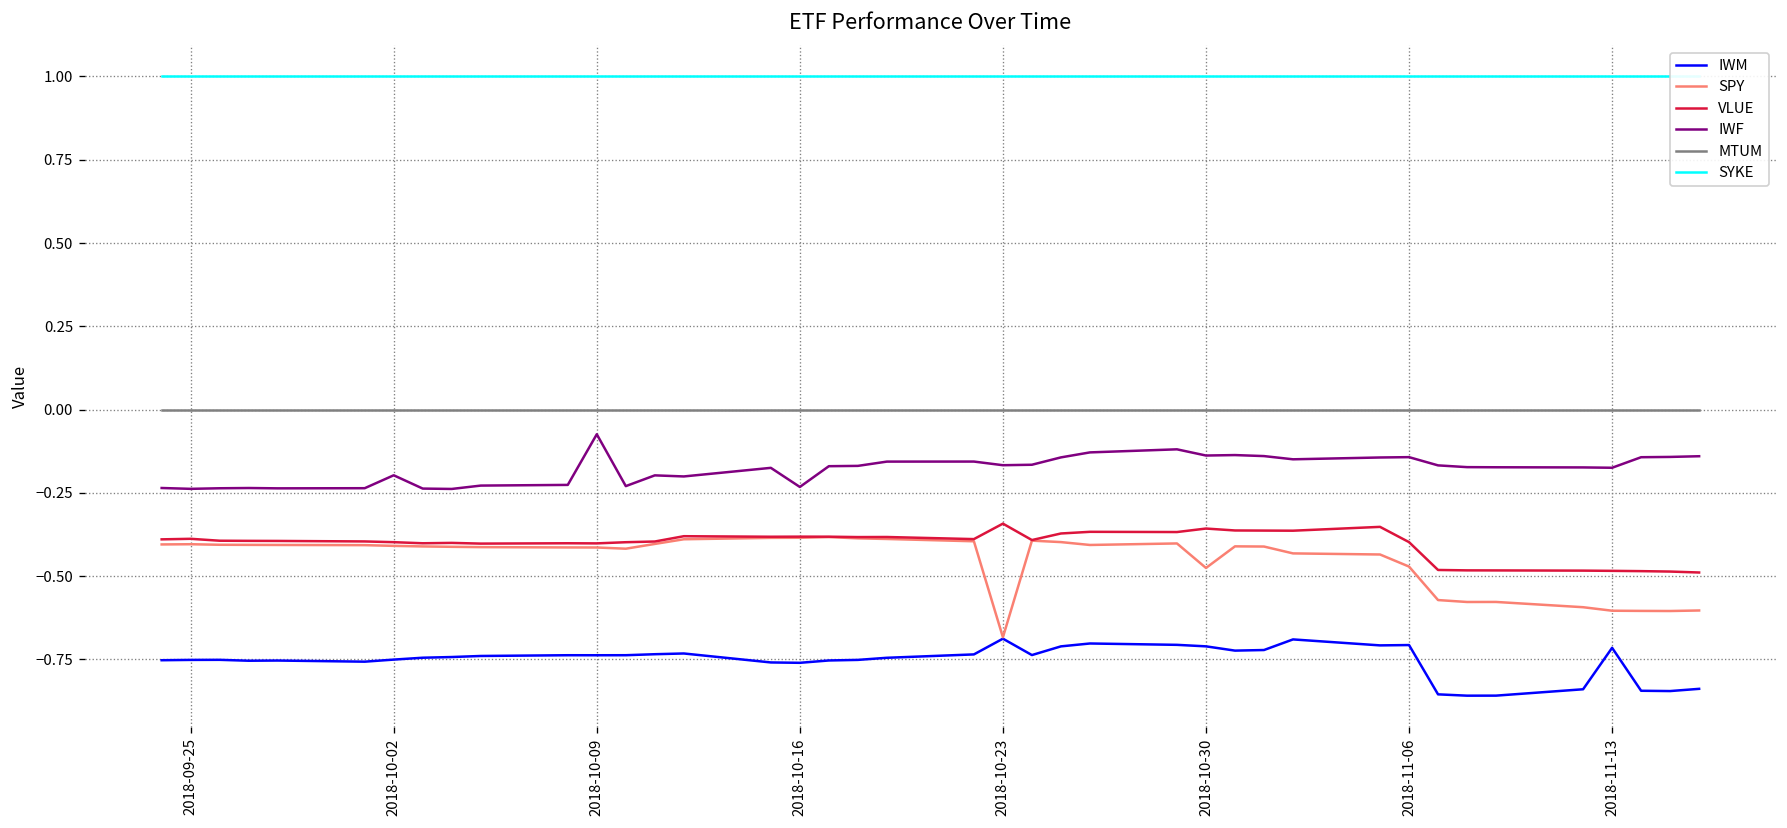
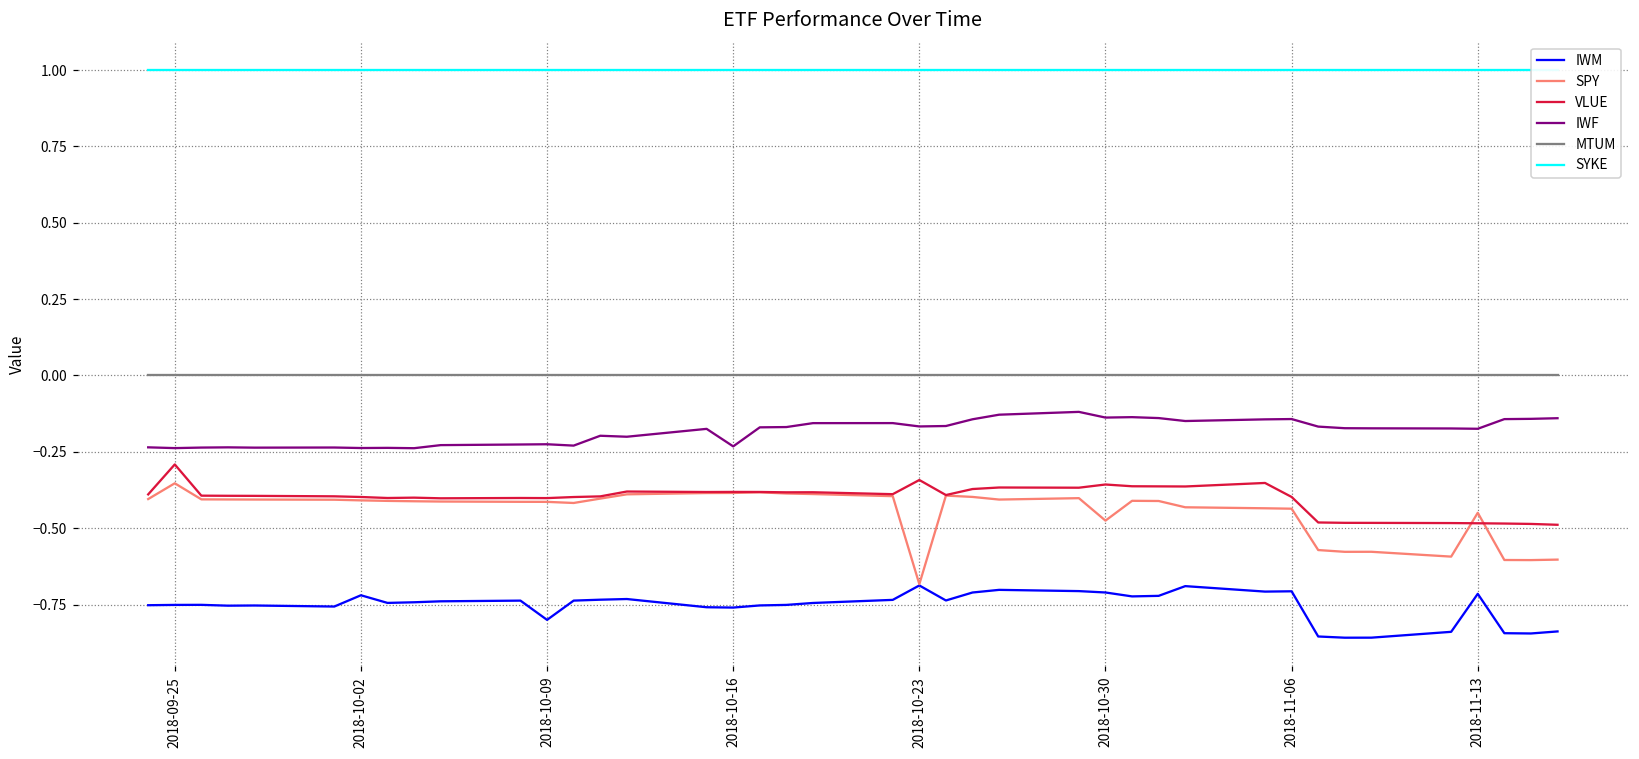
SPY, 2018-09-25: -0.40 -> -0.35
VLUE, 2018-09-25: -0.39 -> -0.29
IWM, 2018-10-02: -0.75 -> -0.72
IWF, 2018-10-02: -0.20 -> -0.24
IWM, 2018-10-09: -0.74 -> -0.80
IWF, 2018-10-09: -0.07 -> -0.23
SPY, 2018-11-06: -0.47 -> -0.44
SPY, 2018-11-13: -0.60 -> -0.45
